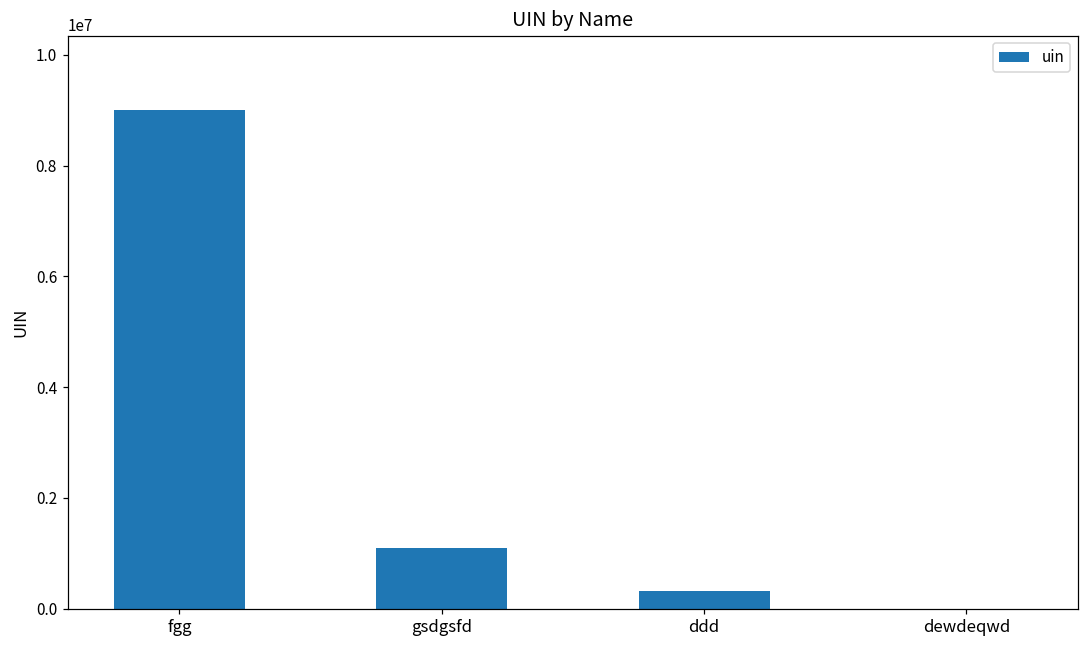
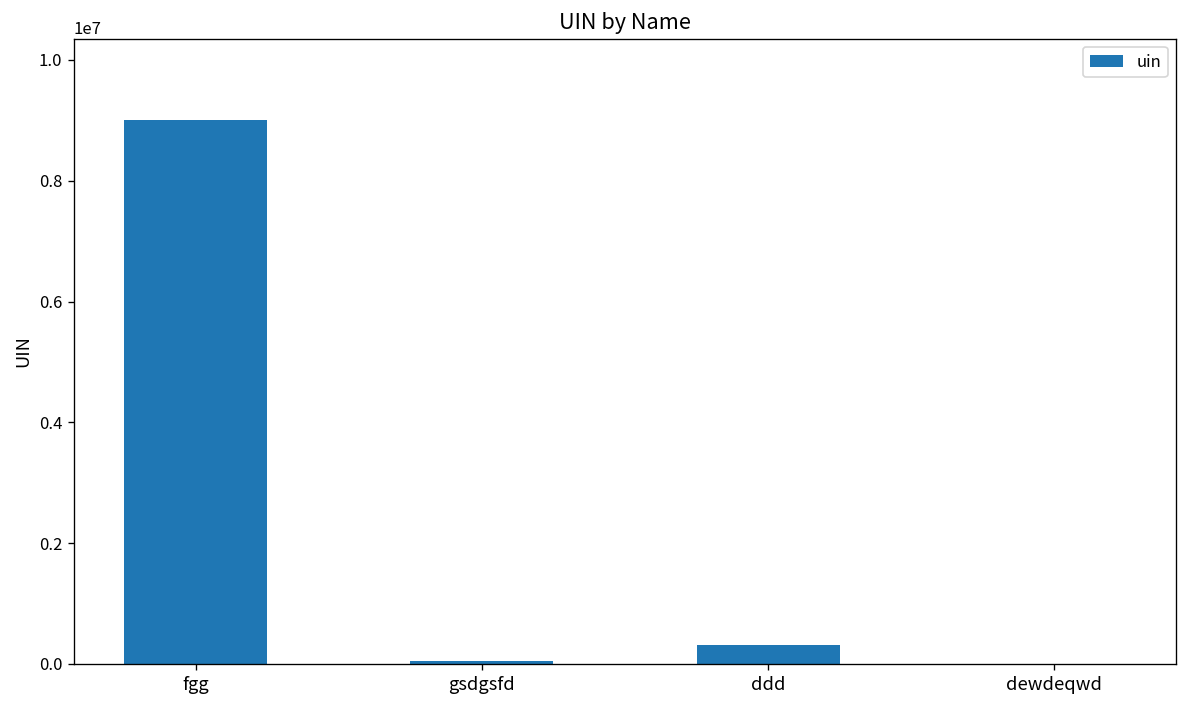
gsdgsfd: 1100000 -> 0
